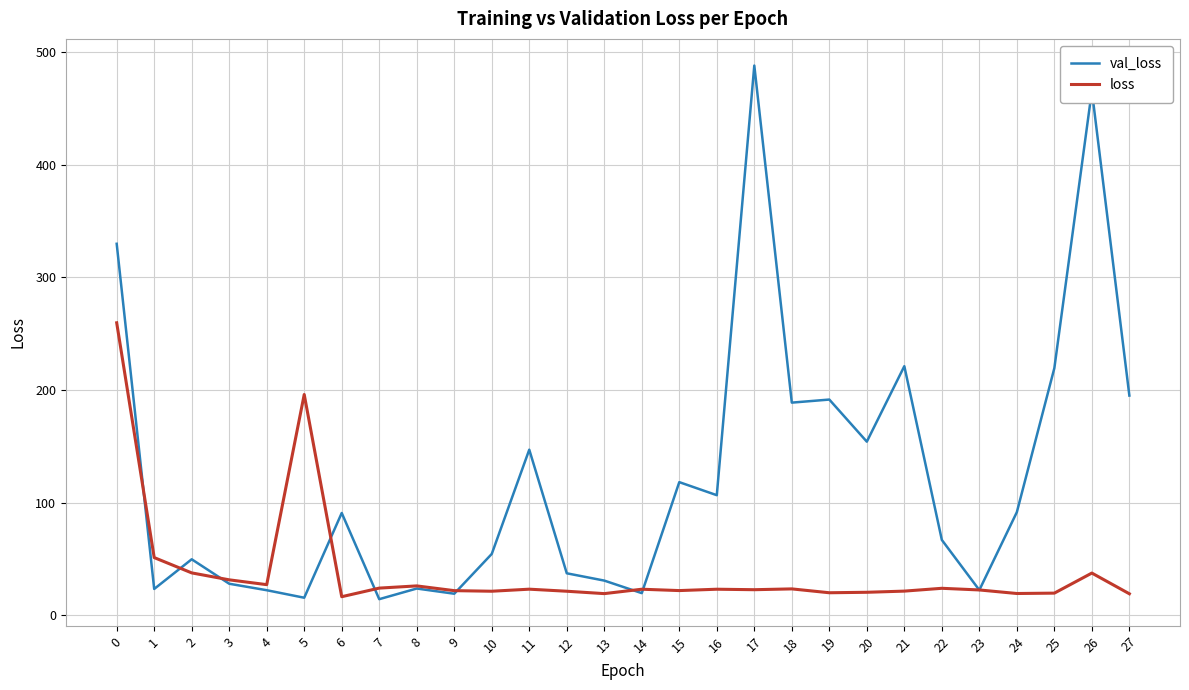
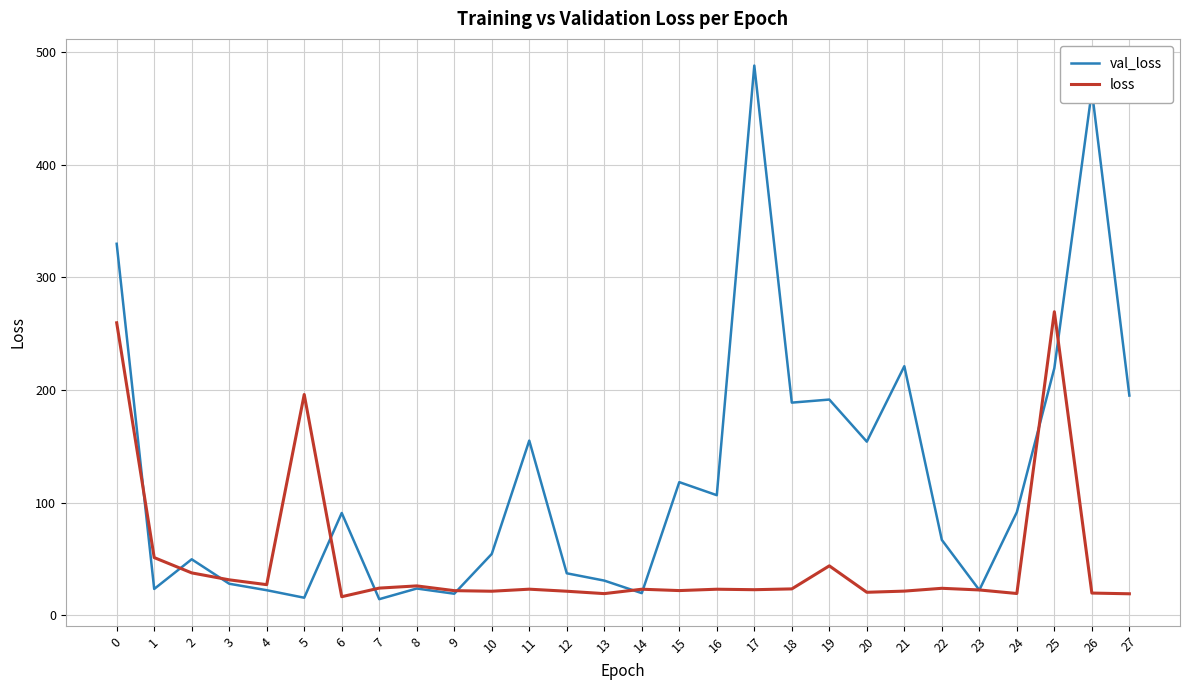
val_loss, 11: 147 -> 155
loss, 19: 20 -> 44
loss, 25: 20 -> 270
loss, 26: 38 -> 20
